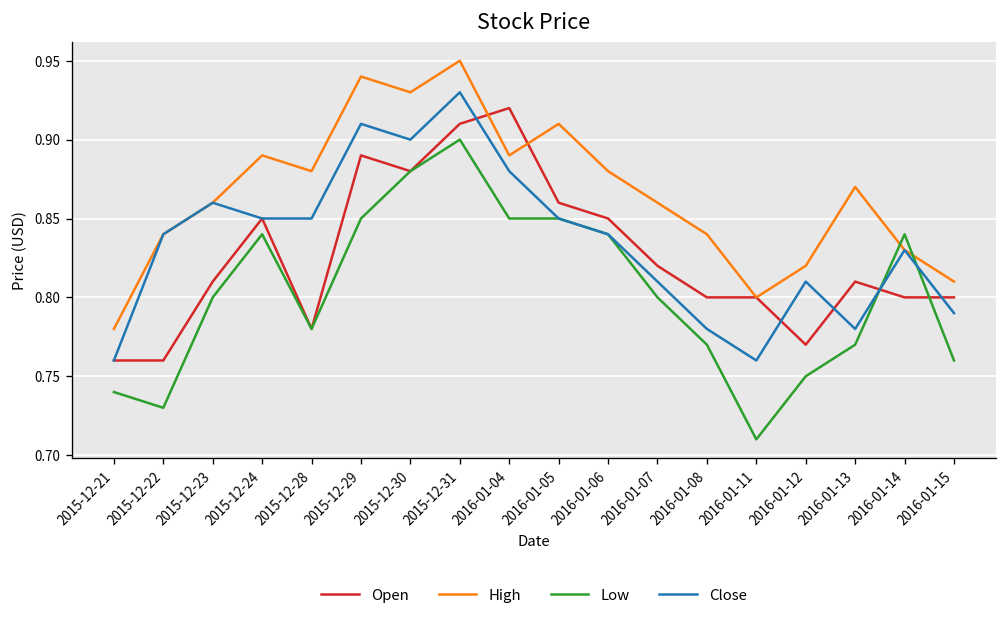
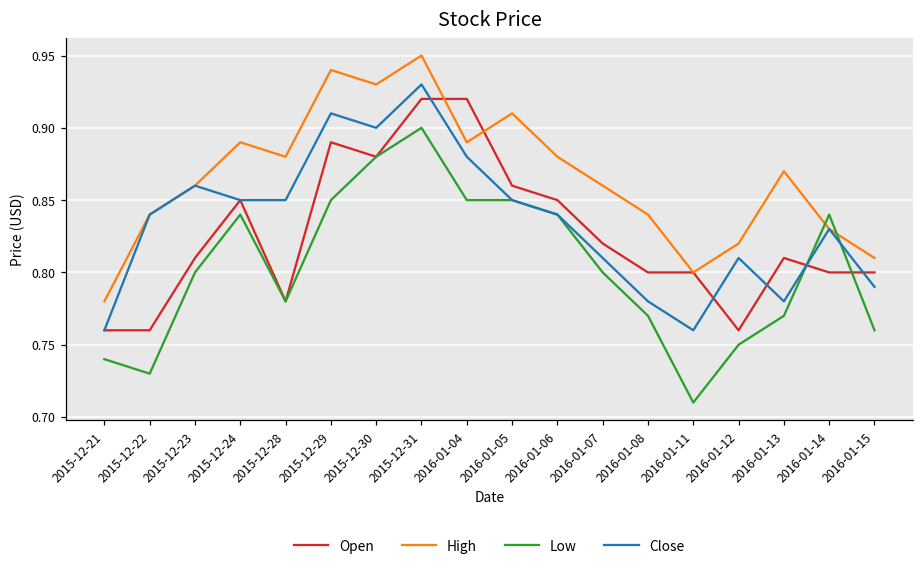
Open, 2015-12-31: 0.91 -> 0.92
Open, 2016-01-12: 0.77 -> 0.76
